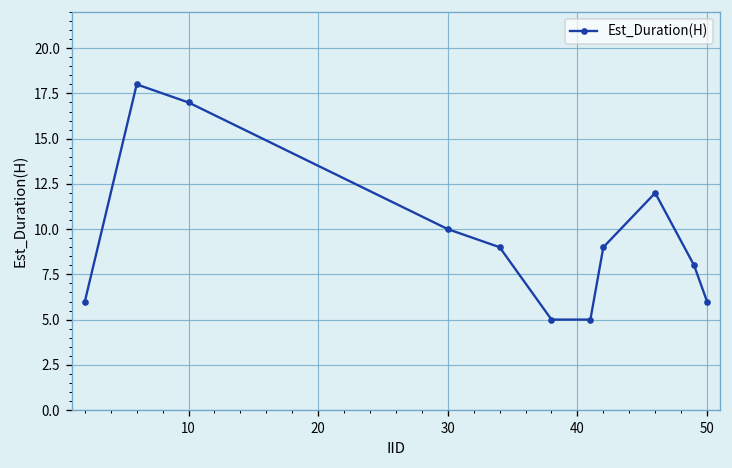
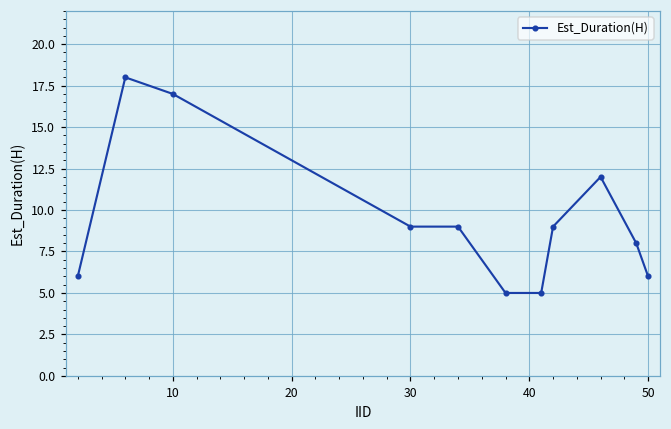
30: 10 -> 9
